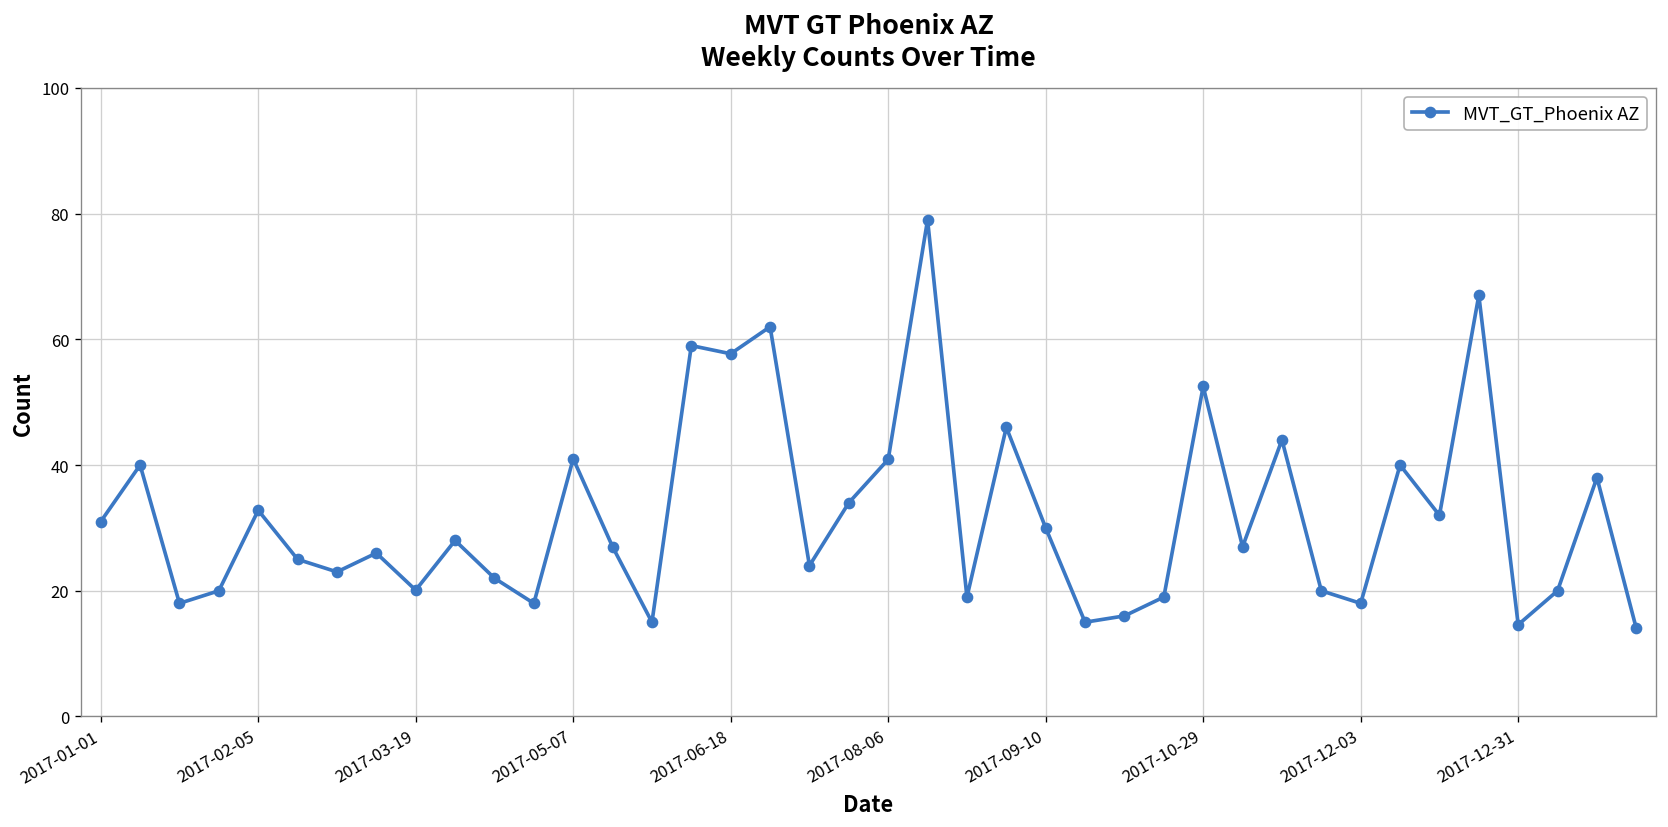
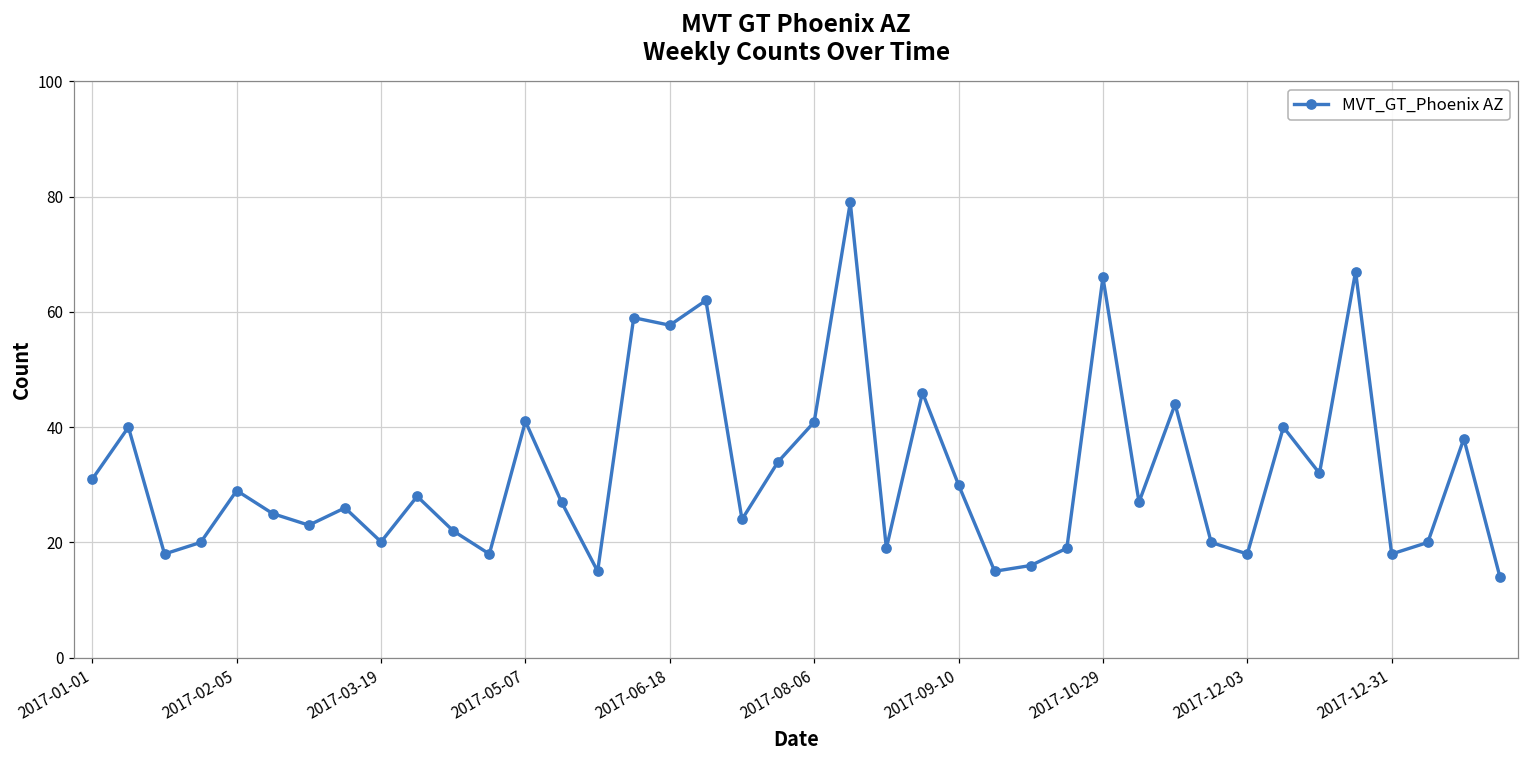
2017-02-05: 33 -> 29
2017-10-29: 53 -> 66
2017-12-31: 15 -> 18
